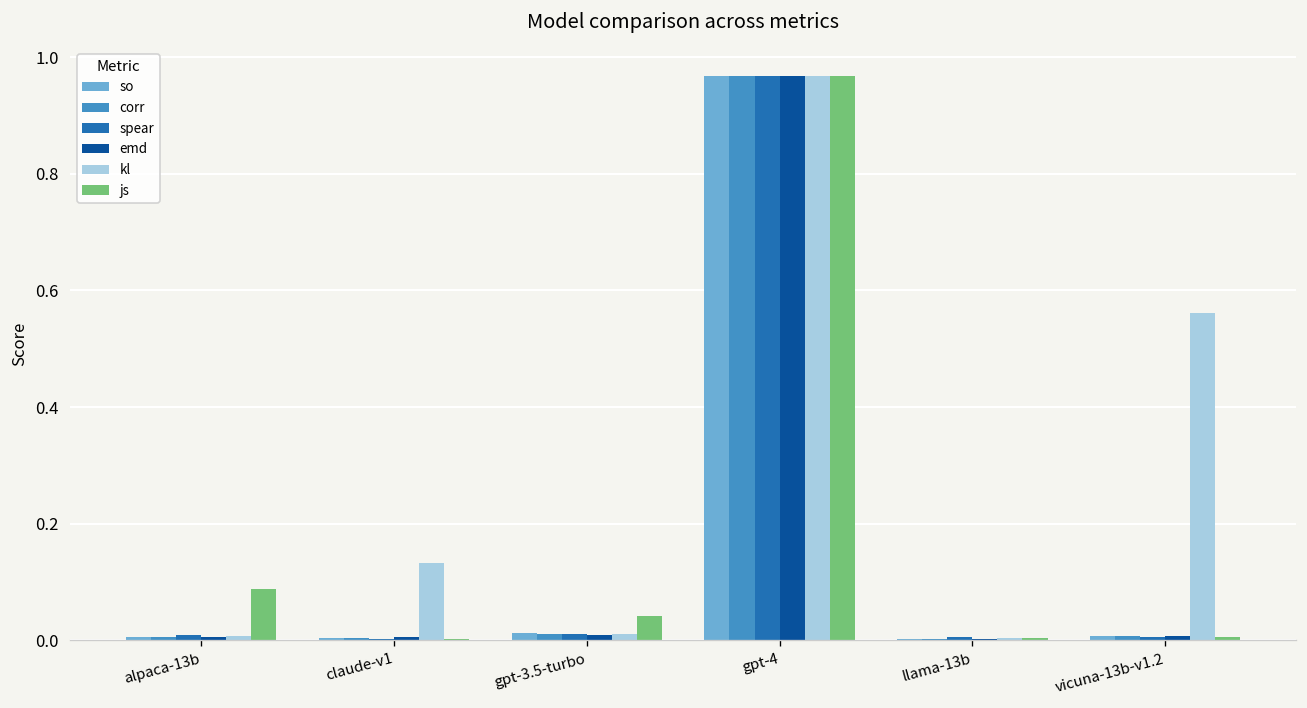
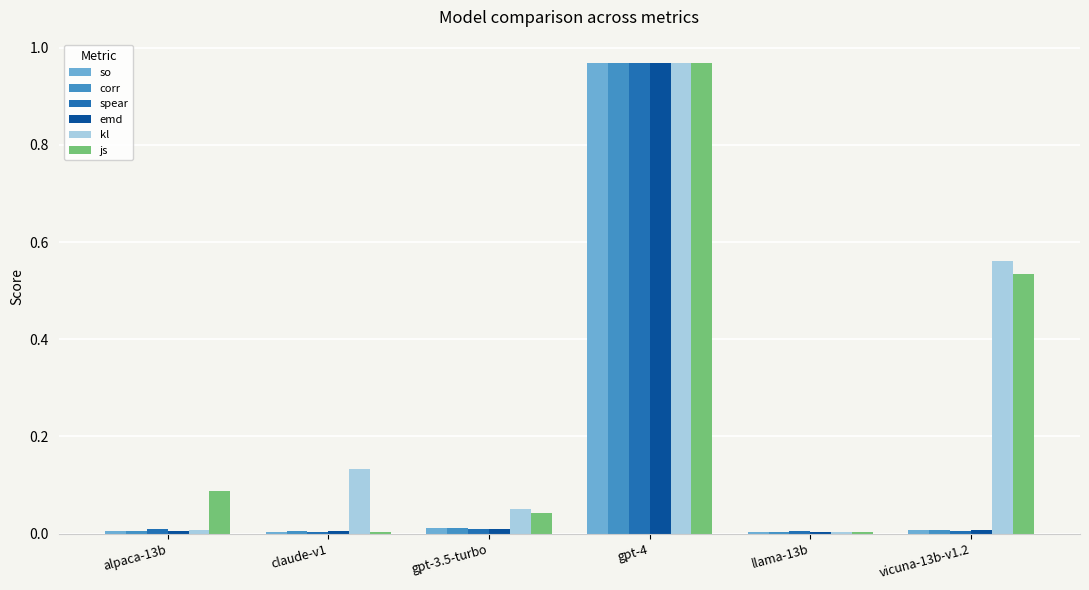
kl, gpt-3.5-turbo: 0.01 -> 0.05
js, vicuna-13b-v1.2: 0.01 -> 0.53
